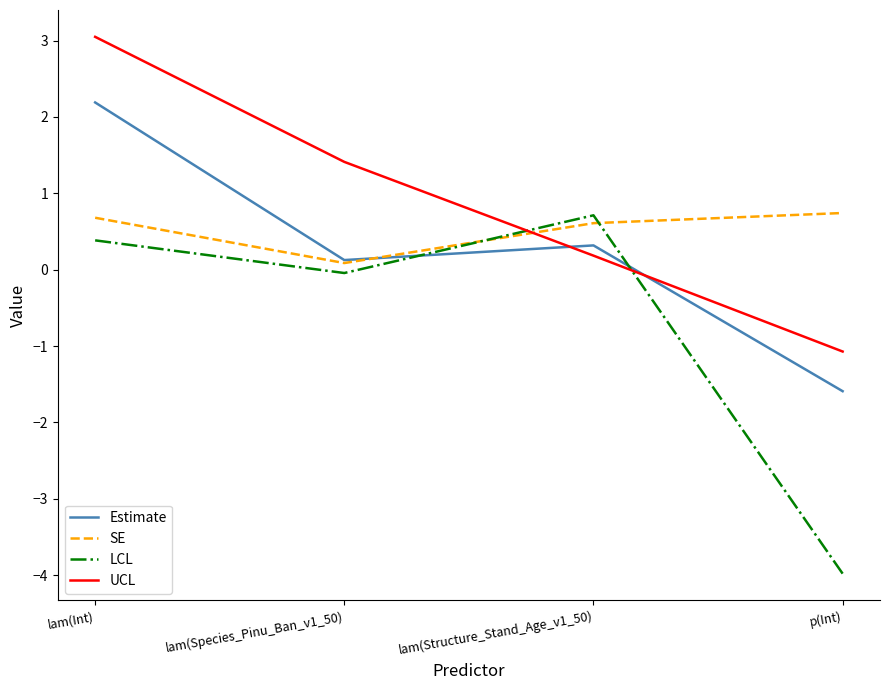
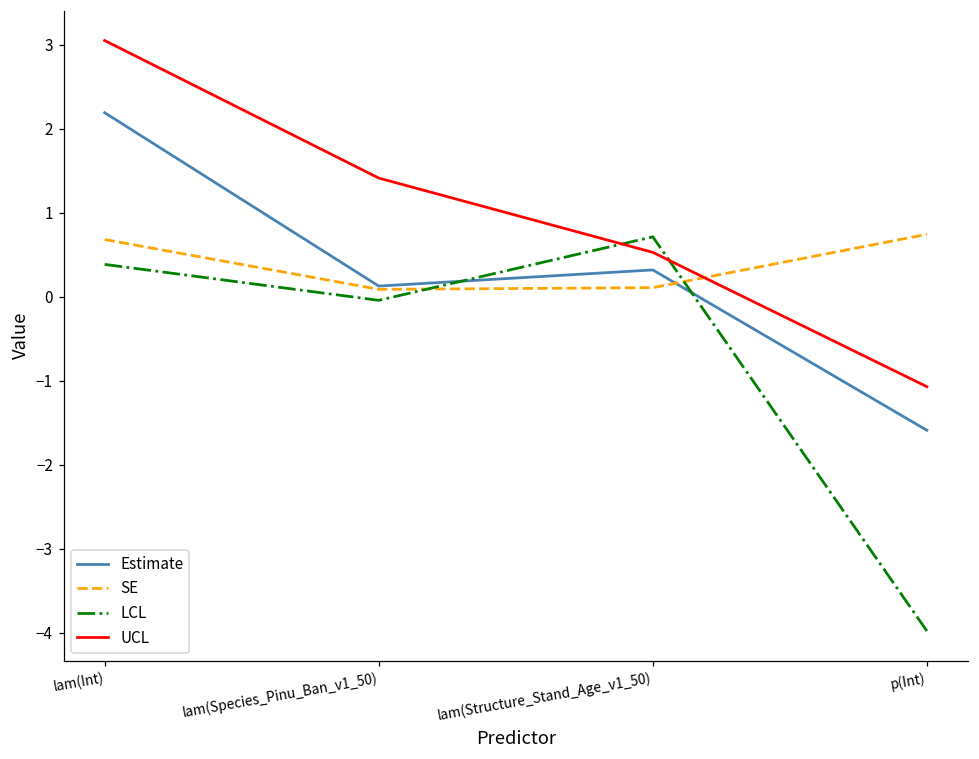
SE, lam(Structure_Stand_Age_v1_50): 0.6 -> 0.1
UCL, lam(Structure_Stand_Age_v1_50): 0.2 -> 0.5
